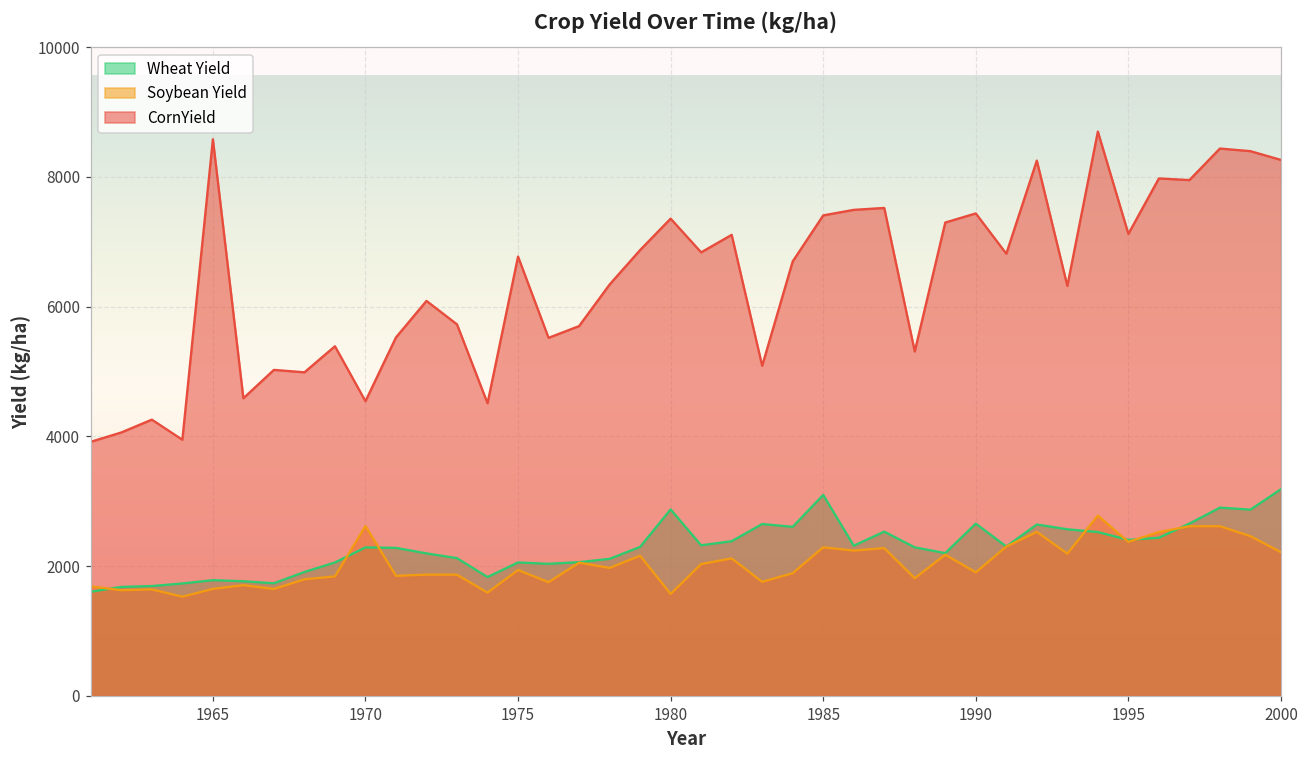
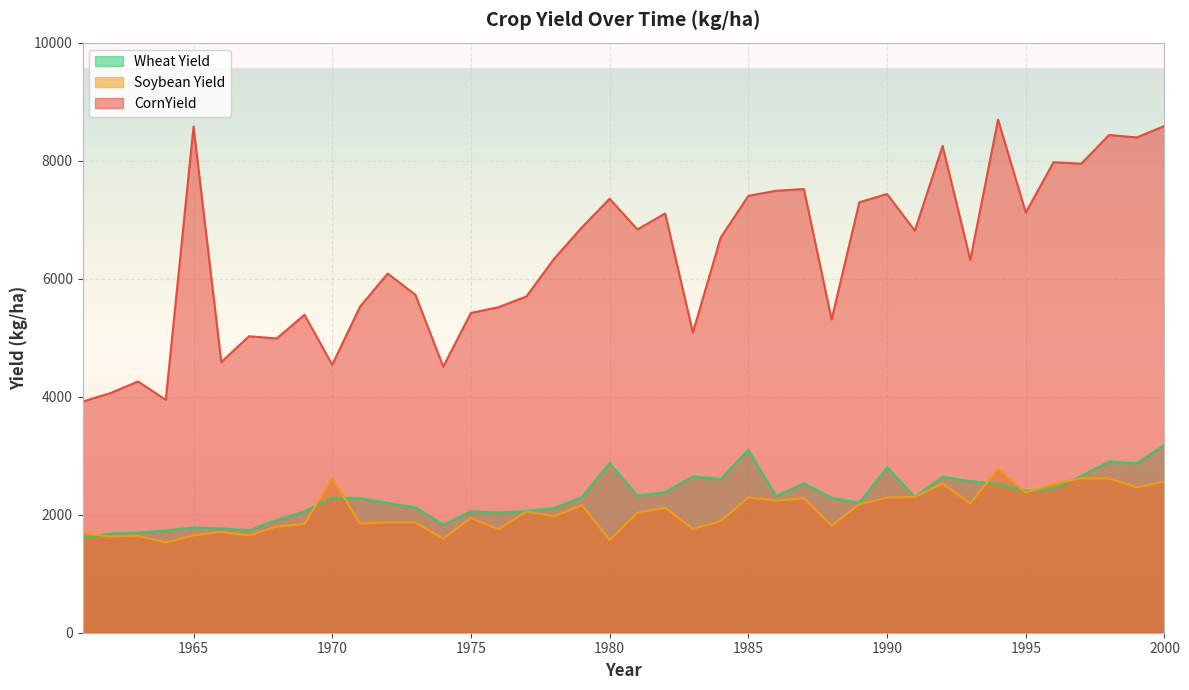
CornYield, 1975: 6800 -> 5400
Wheat Yield, 1990: 2700 -> 2800
Soybean Yield, 1990: 1900 -> 2300
Soybean Yield, 2000: 2200 -> 2600
CornYield, 2000: 8300 -> 8600
